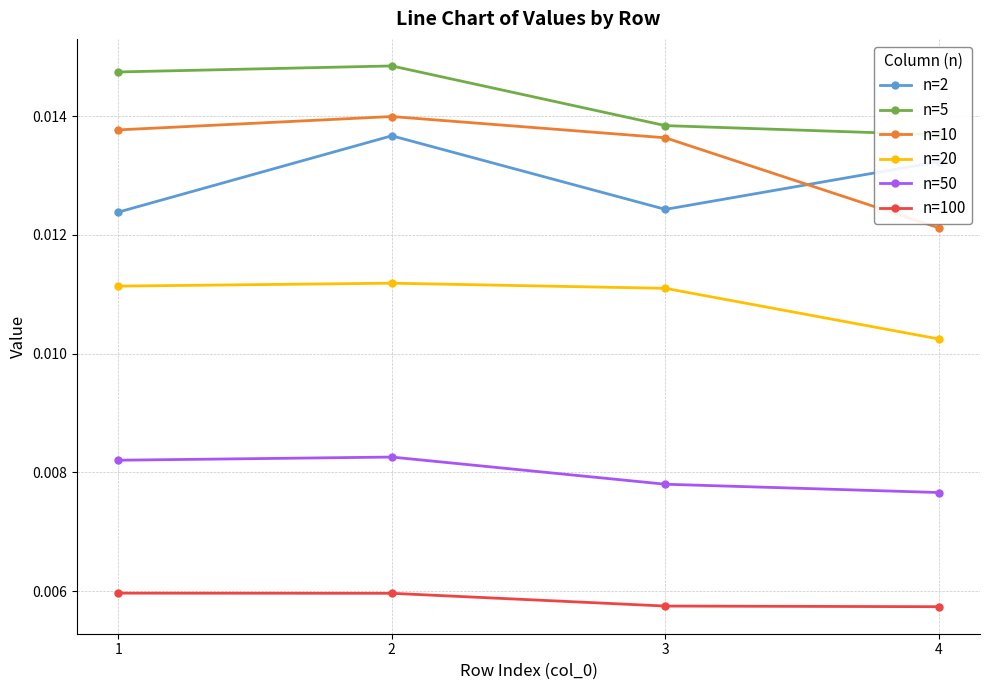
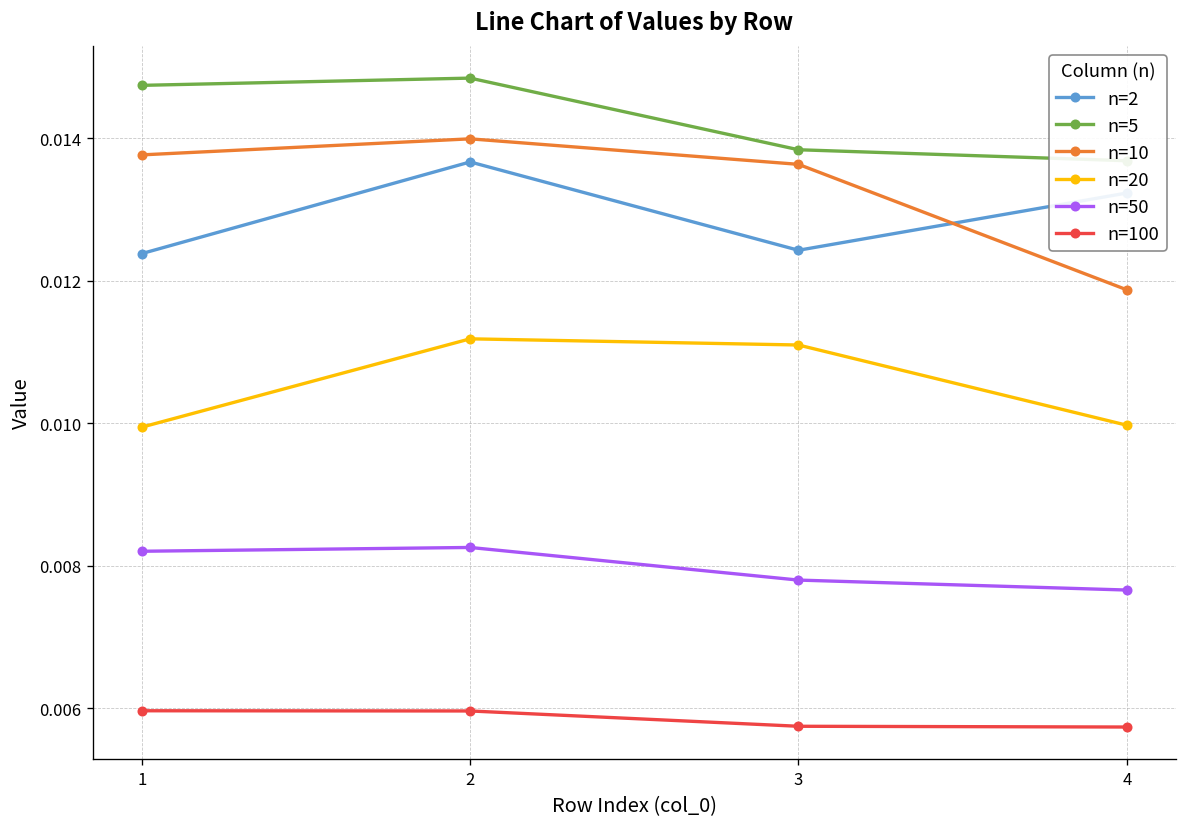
n=20, 1: 0.0111 -> 0.0099
n=10, 4: 0.0121 -> 0.0119
n=20, 4: 0.0102 -> 0.0100
